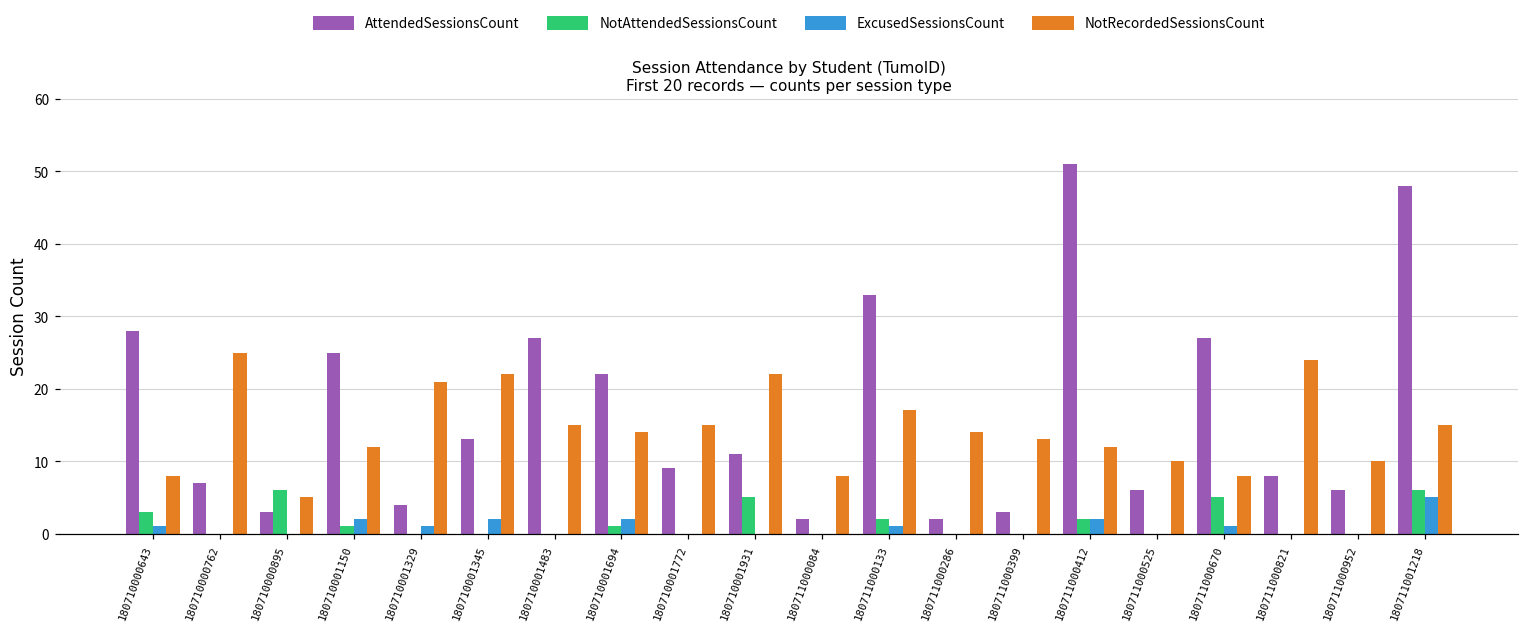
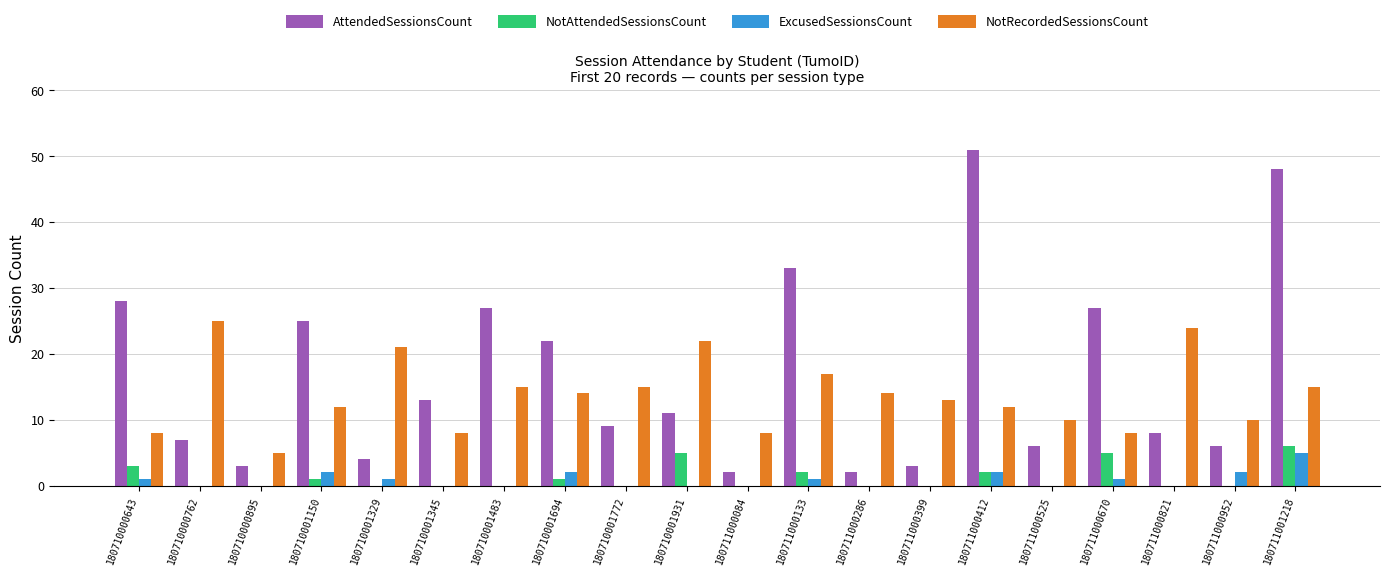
NotAttendedSessionsCount, 180710000895: 6 -> 0
ExcusedSessionsCount, 180710001345: 2 -> 0
NotRecordedSessionsCount, 180710001345: 22 -> 8
ExcusedSessionsCount, 180711000952: 0 -> 2
